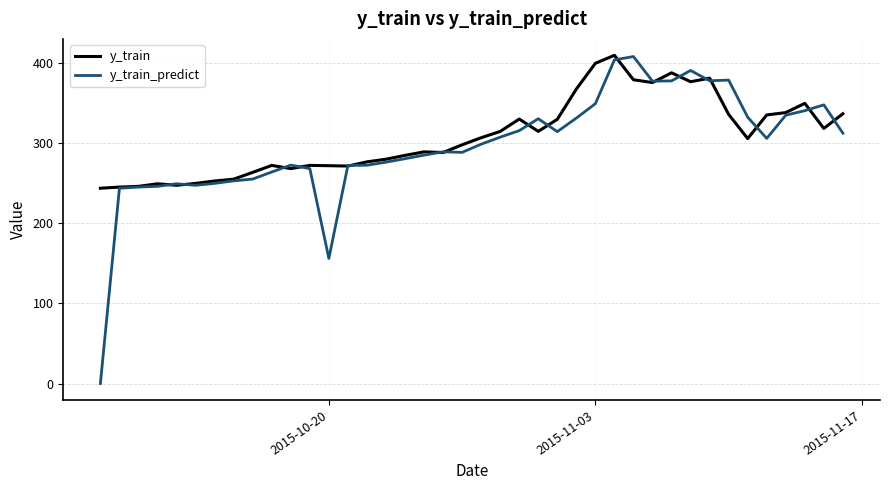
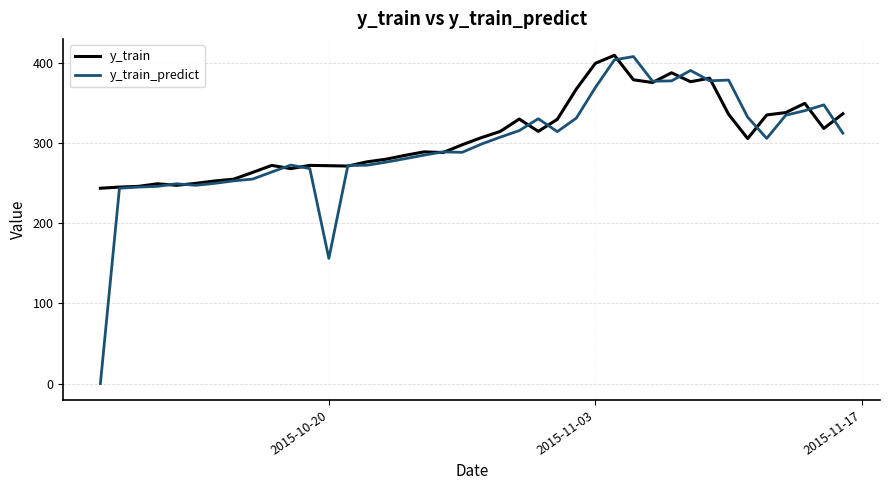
y_train_predict, 2015-11-03: 350 -> 370
